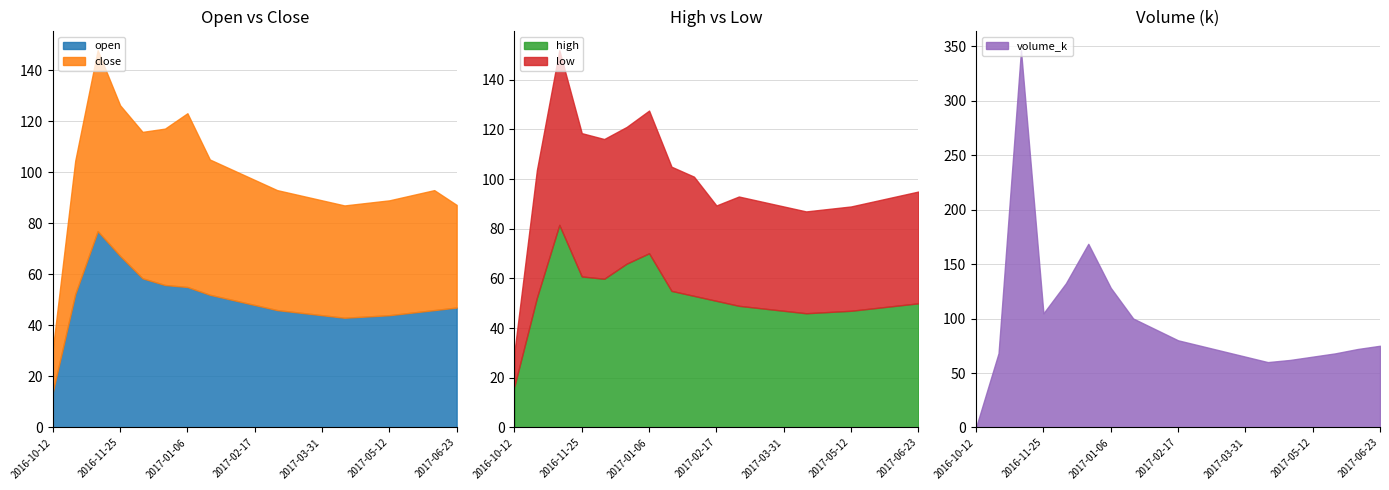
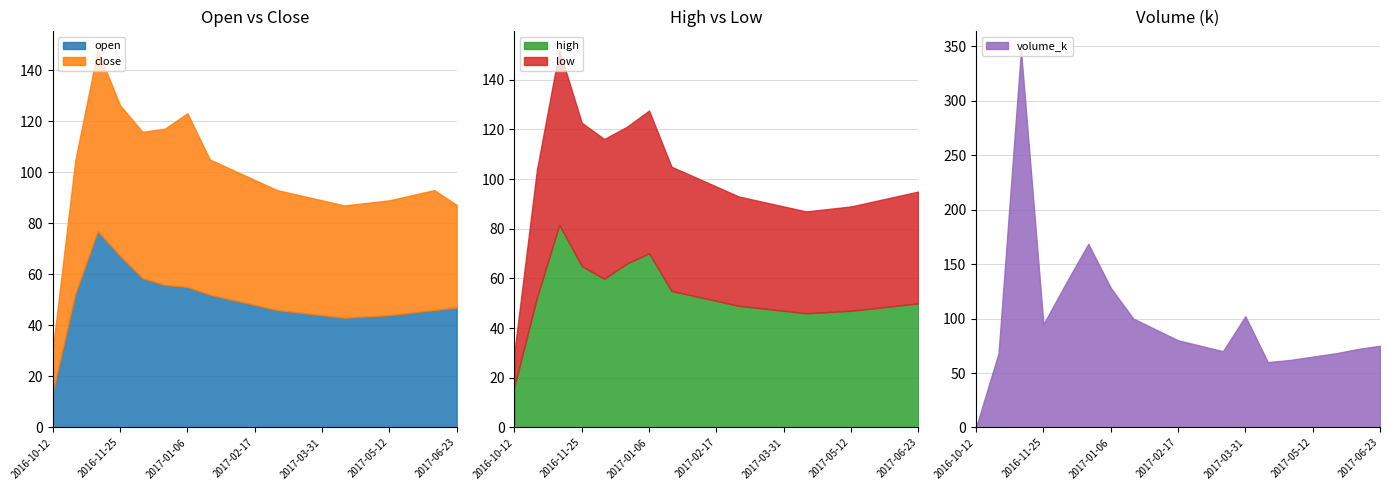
High vs Low, high, 2016-11-25: 61 -> 65
High vs Low, low, 2017-02-17: 38 -> 46
Volume (k), 2016-11-25: 105 -> 95
Volume (k), 2017-03-31: 65 -> 102
